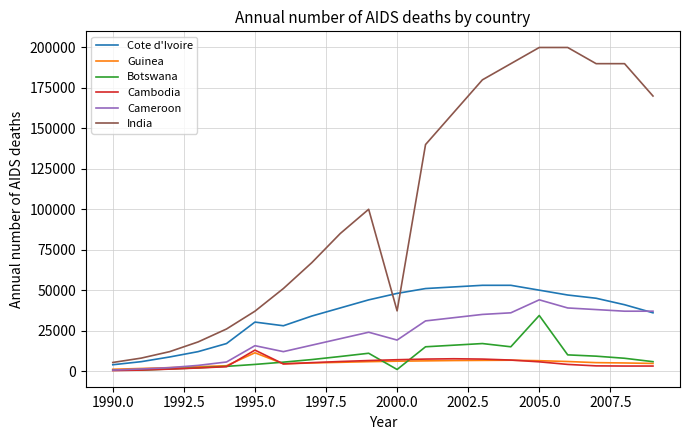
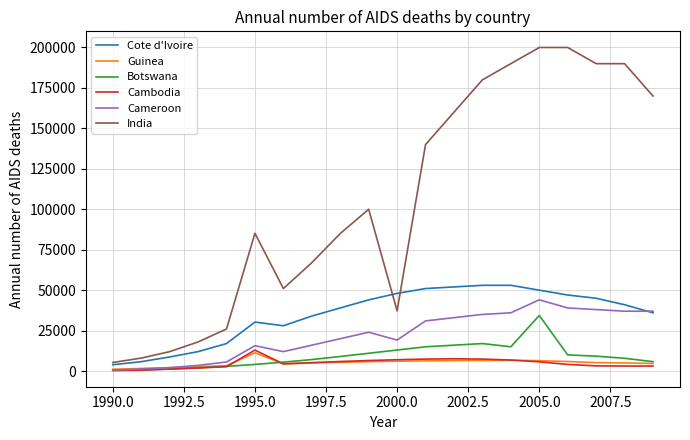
India, 1995.0: 37000 -> 85000
Botswana, 2000.0: 1000 -> 13000
